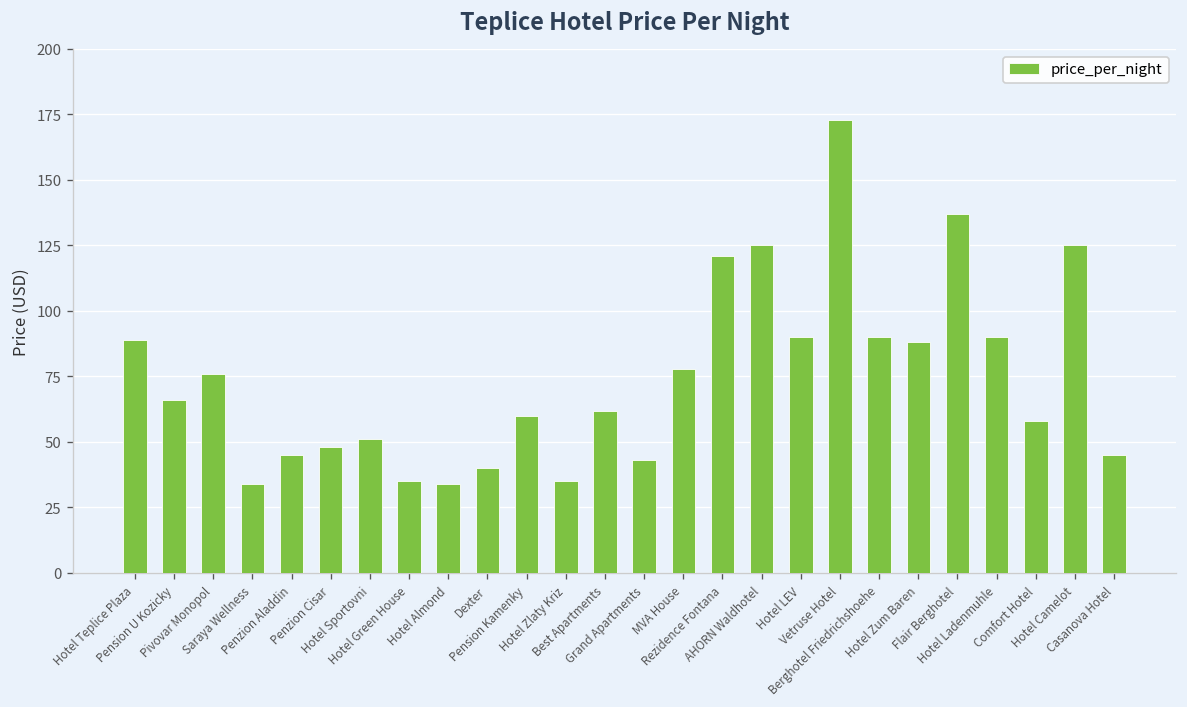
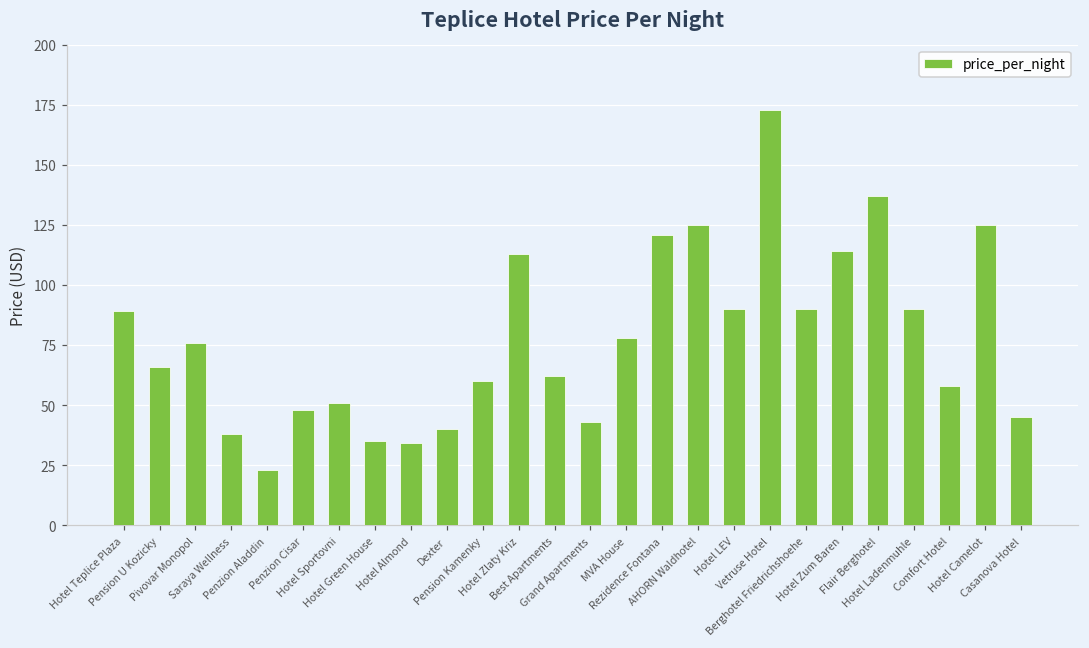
Saraya Wellness: 34 -> 38
Penzion Aladdin: 45 -> 23
Hotel Zlaty Kriz: 35 -> 113
Hotel Zum Baren: 88 -> 114
